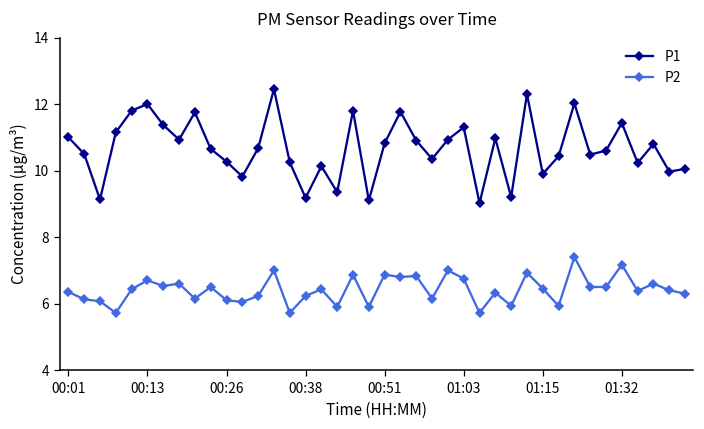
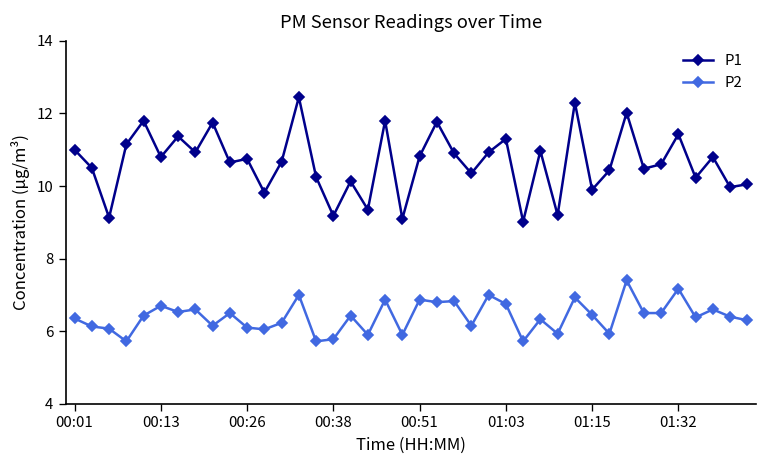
P1, 00:13: 12.0 -> 10.8
P1, 00:26: 10.3 -> 10.8
P2, 00:38: 6.2 -> 5.8
